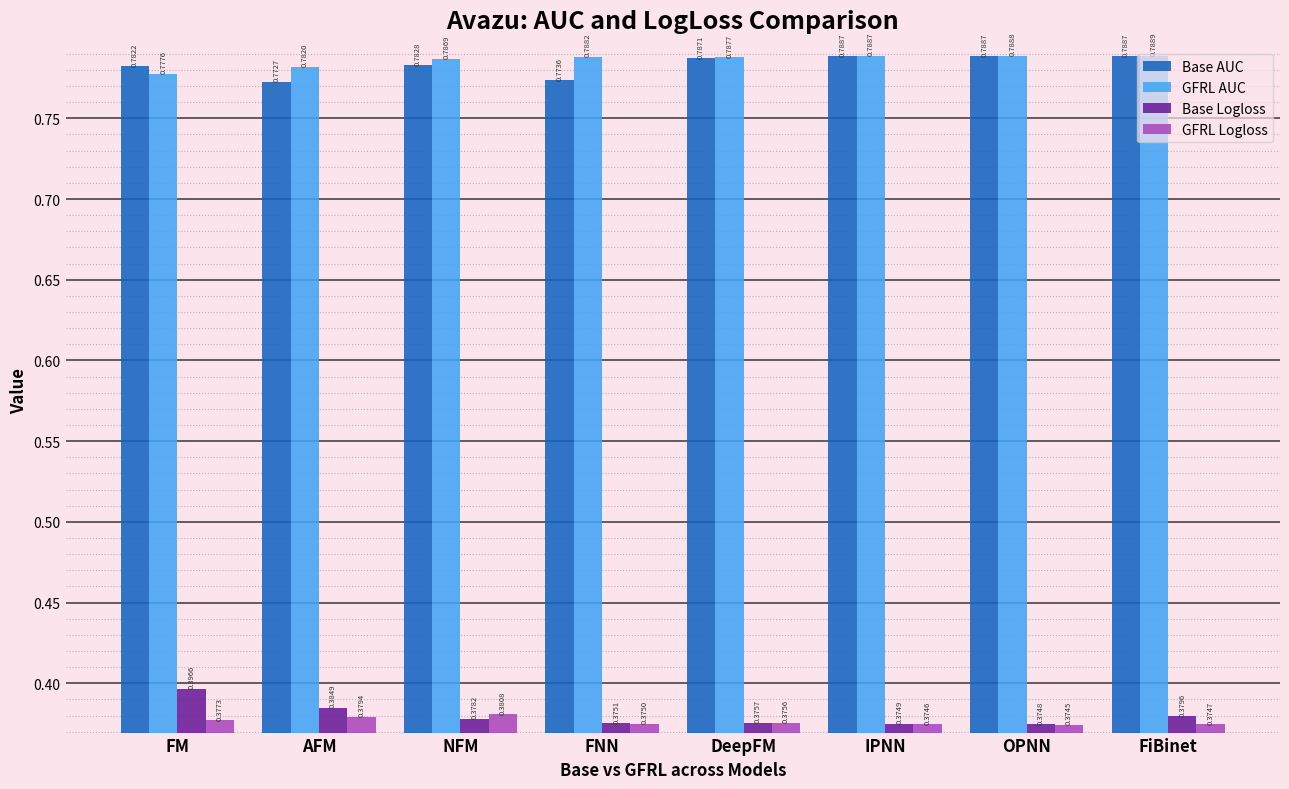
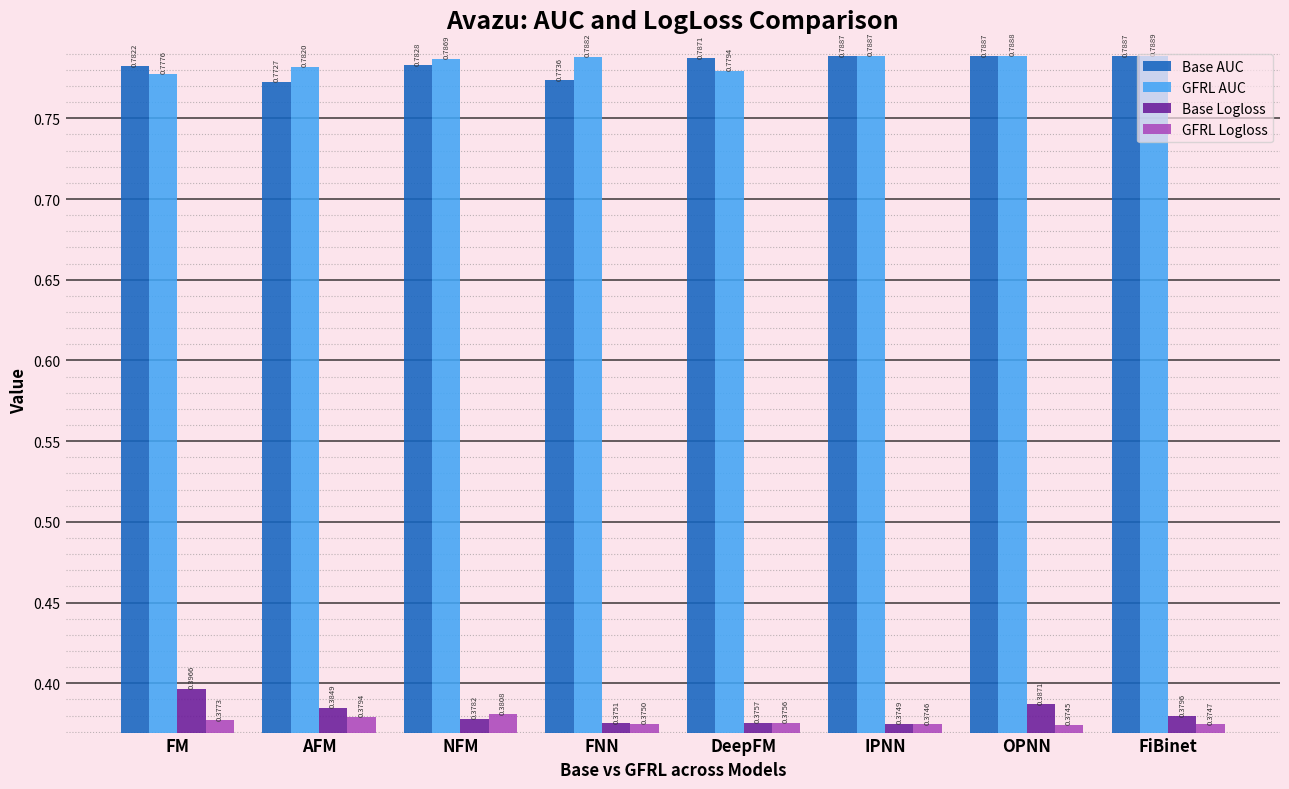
GFRL AUC, DeepFM: 0.7877 -> 0.7794
Base Logloss, OPNN: 0.3748 -> 0.3871
